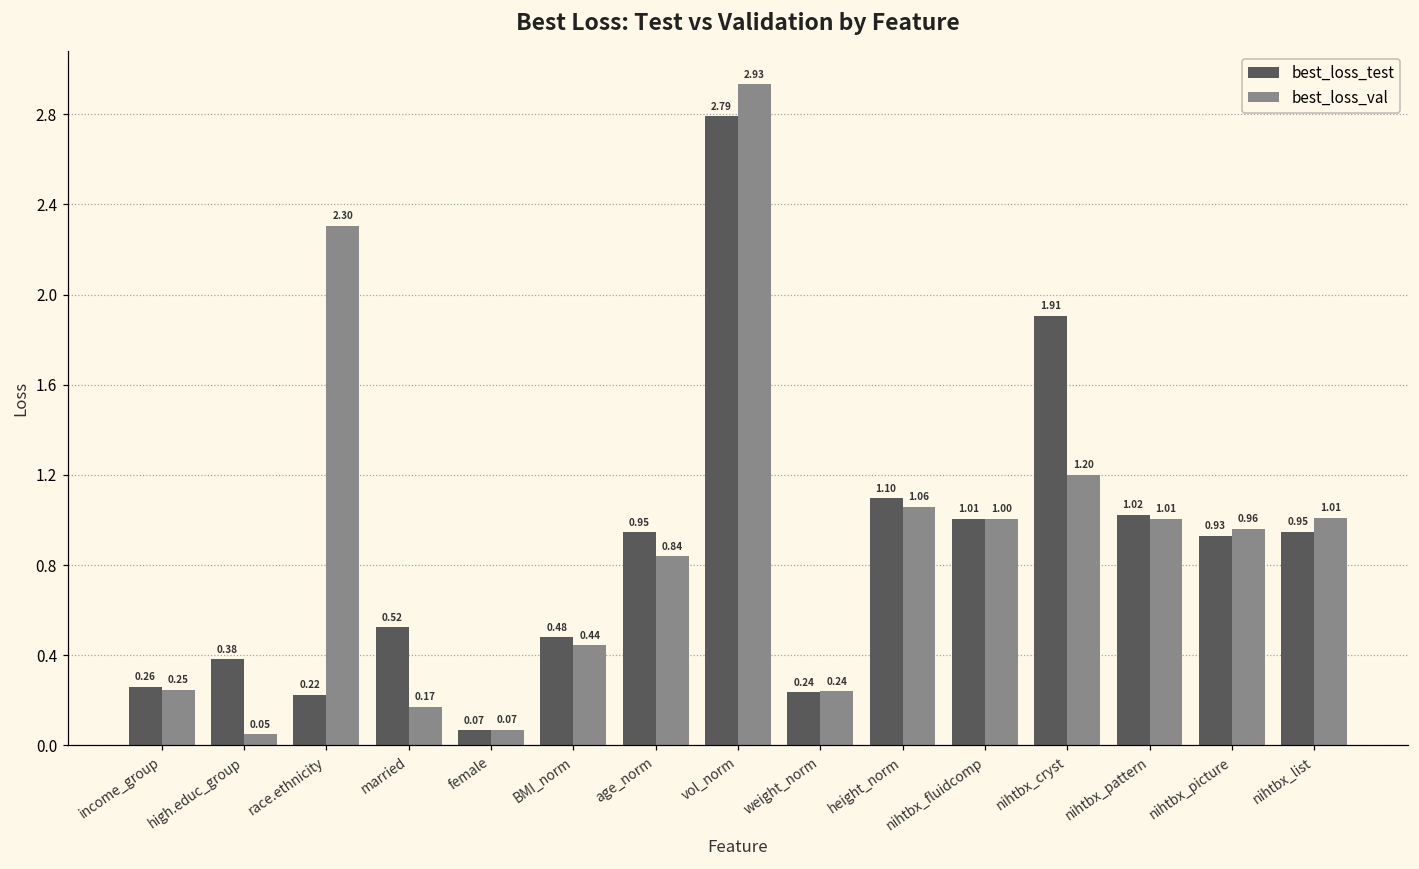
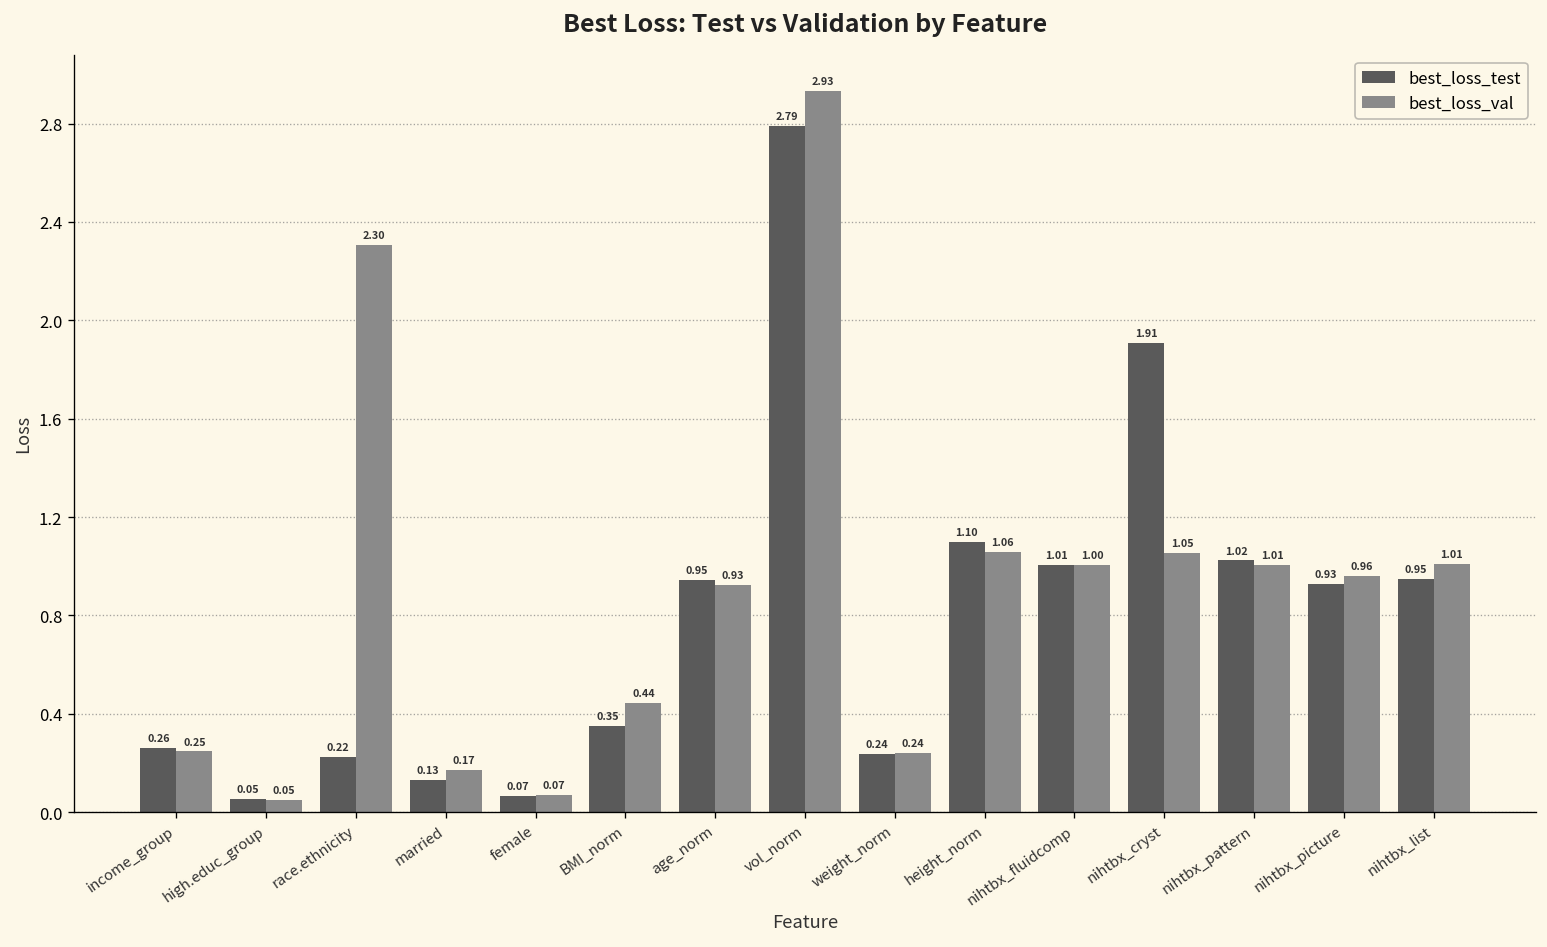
best_loss_test, high.educ_group: 0.38 -> 0.05
best_loss_test, married: 0.52 -> 0.13
best_loss_test, BMI_norm: 0.48 -> 0.35
best_loss_val, age_norm: 0.84 -> 0.93
best_loss_val, nihtbx_cryst: 1.20 -> 1.05
